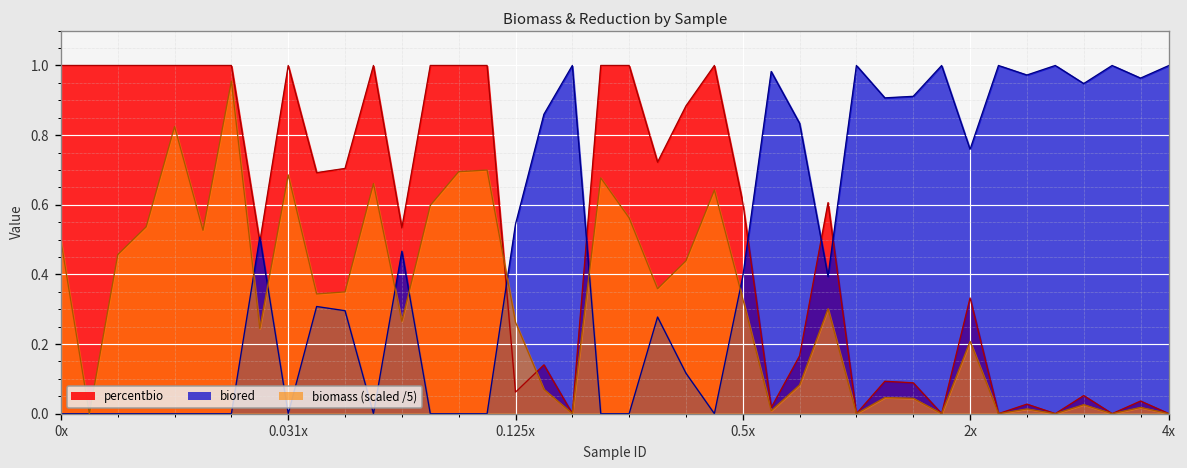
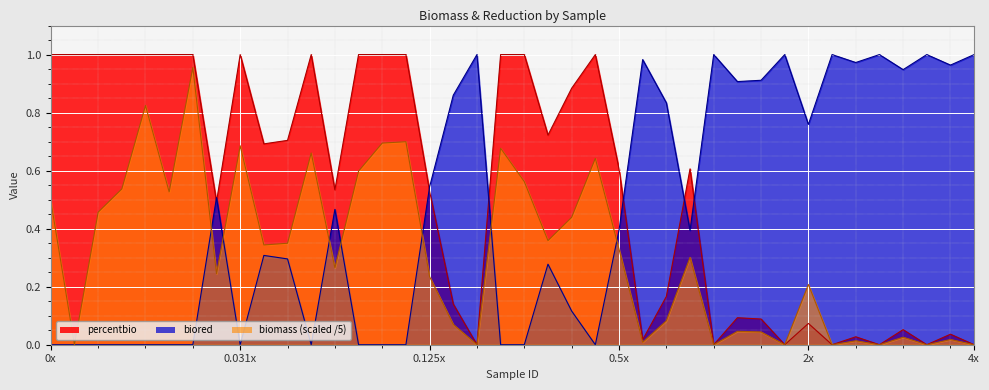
percentbio, 0.125x: 0.06 -> 0.53
biomass (scaled /5), 0.125x: 0.26 -> 0.23
percentbio, 2x: 0.33 -> 0.07
